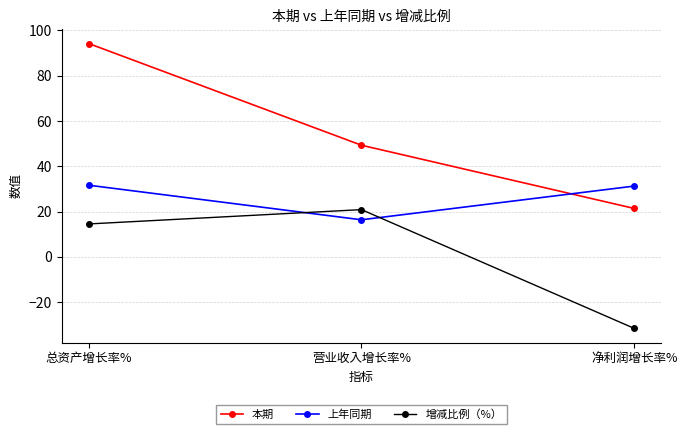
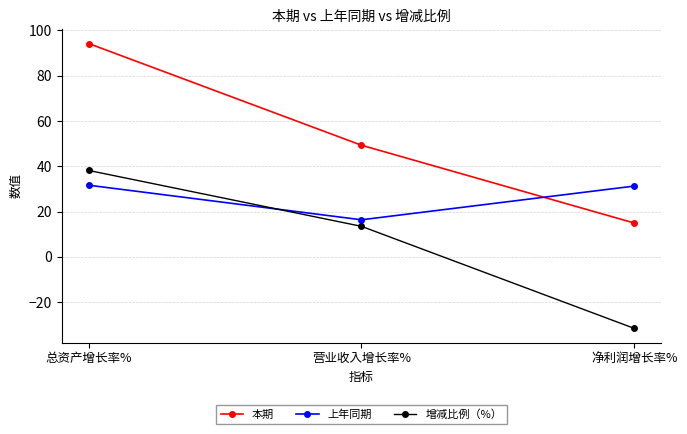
增减比例（%）, 总资产增长率%: 15 -> 38
增减比例（%）, 营业收入增长率%: 21 -> 13
本期, 净利润增长率%: 21 -> 15
